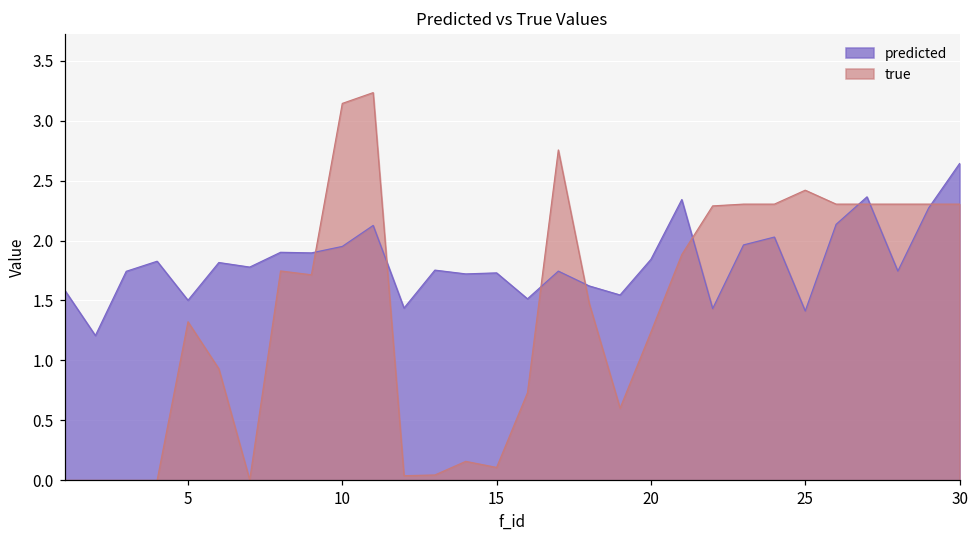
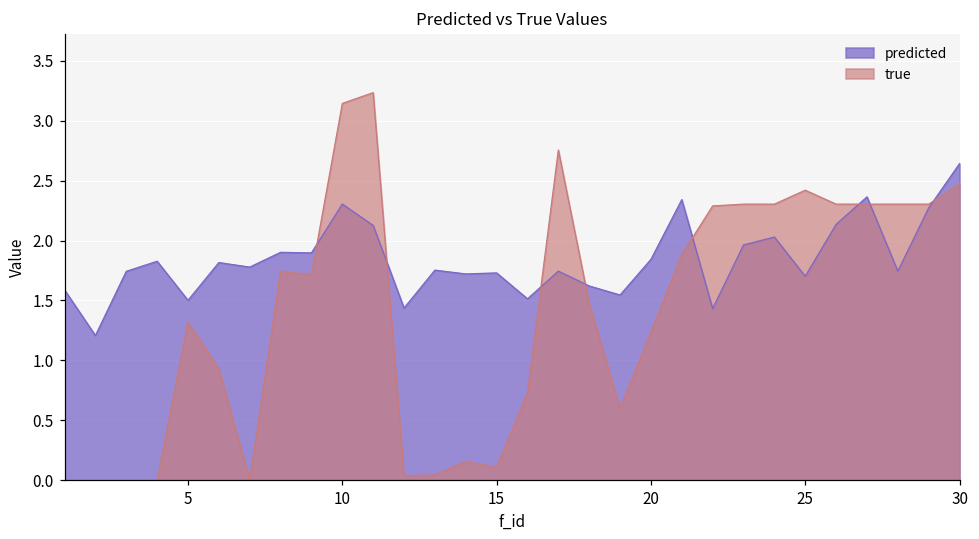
predicted, 10: 1.95 -> 2.30
predicted, 25: 1.41 -> 1.70
true, 30: 2.30 -> 2.47
